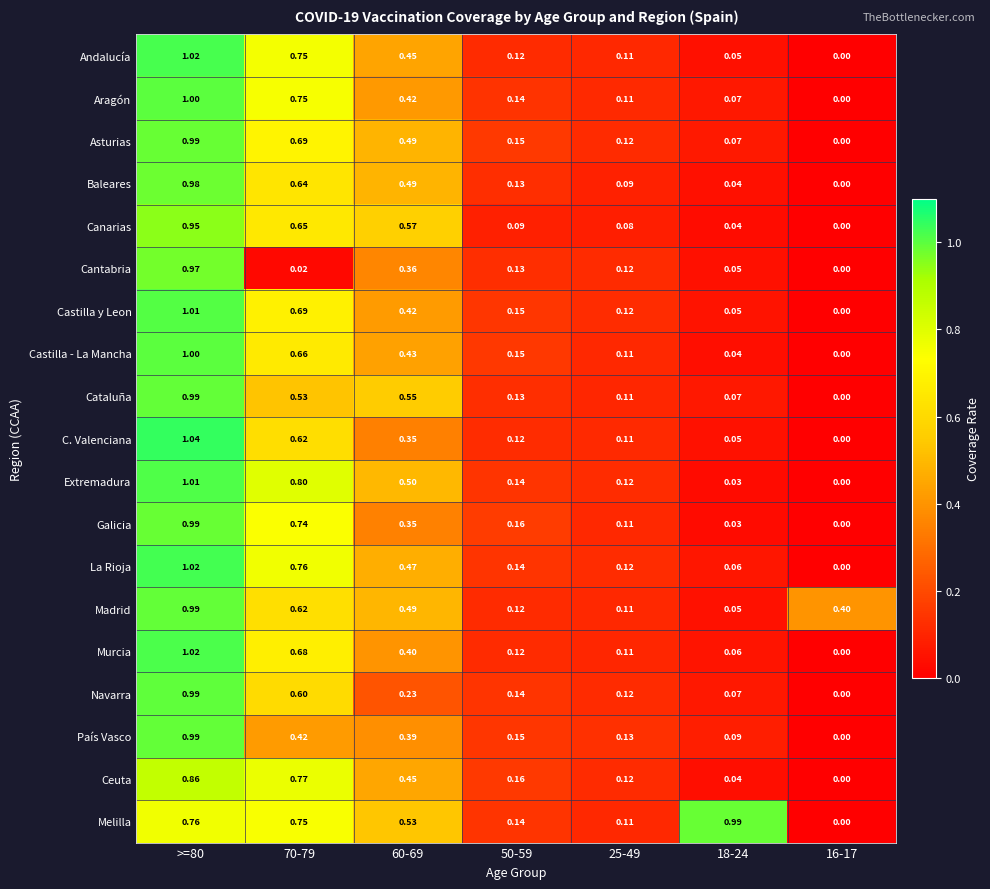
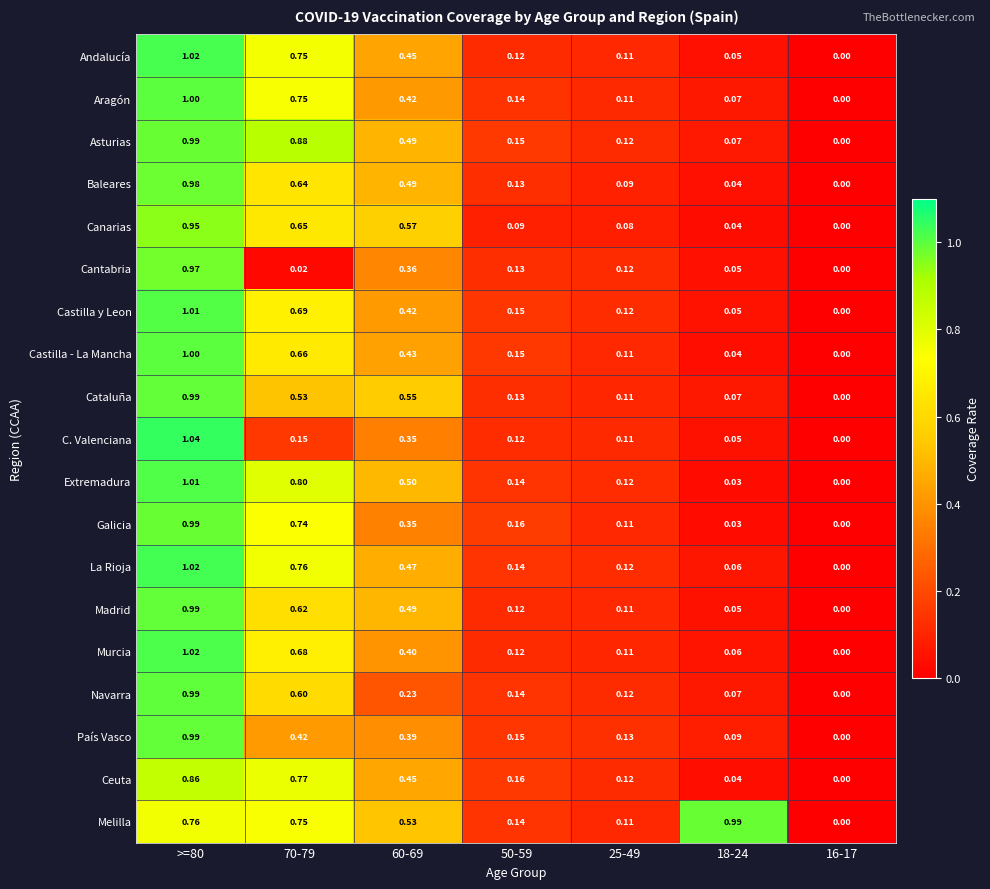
Asturias, 70-79: 0.69 -> 0.88
C. Valenciana, 70-79: 0.62 -> 0.15
Madrid, 16-17: 0.40 -> 0.00
